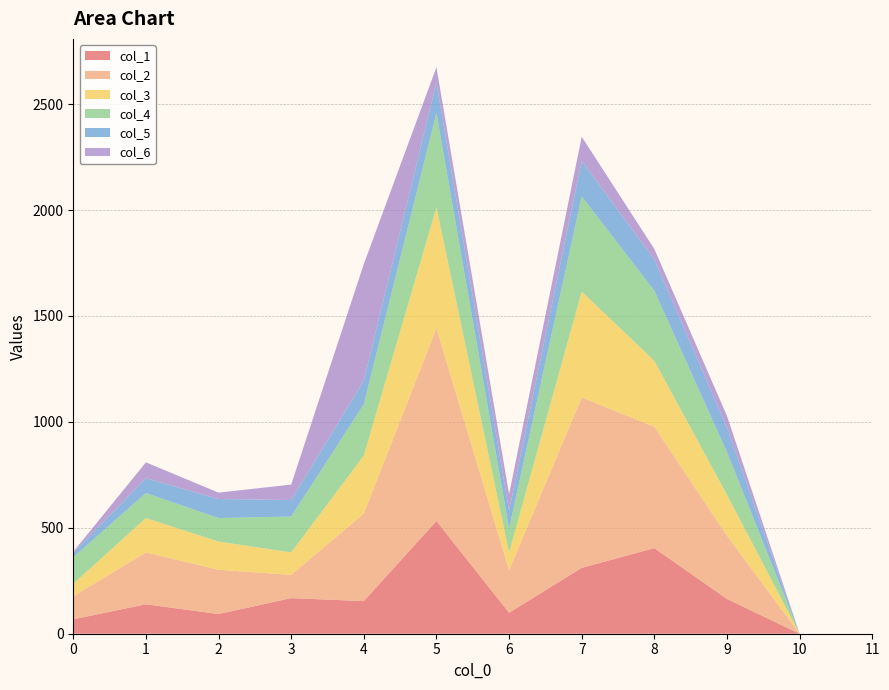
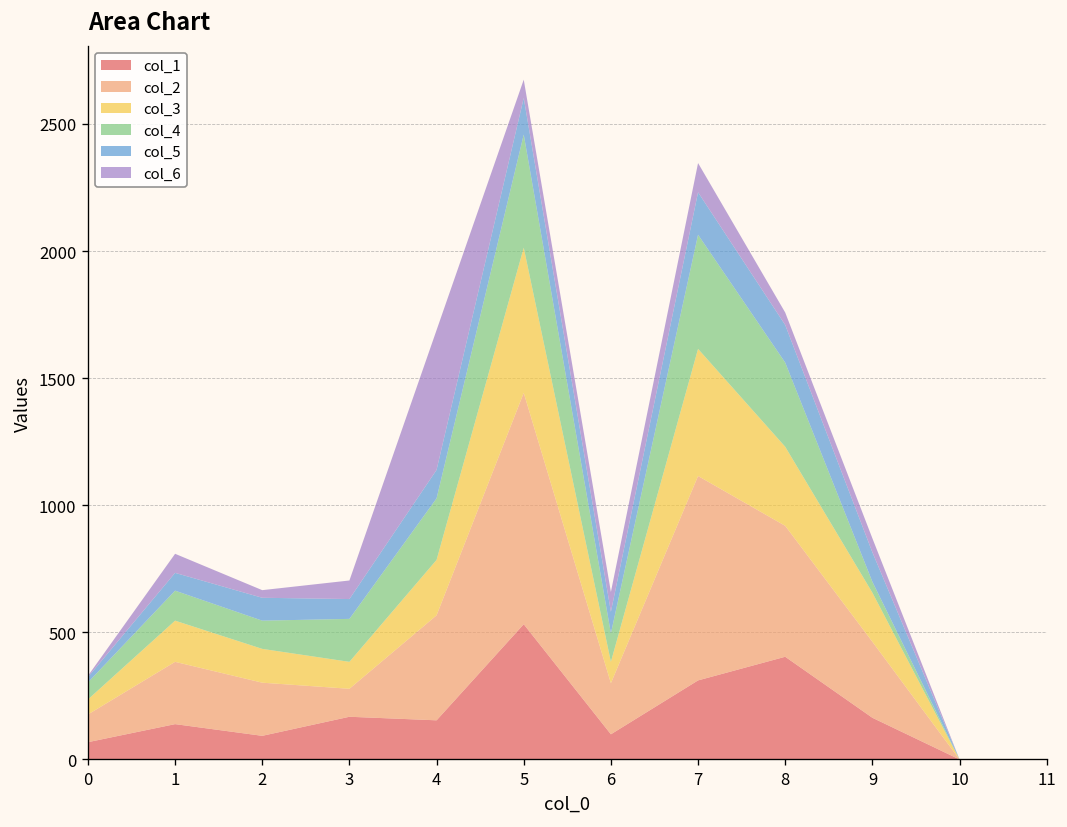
col_4, 0: 130 -> 70
col_3, 4: 270 -> 220
col_2, 8: 570 -> 520
col_4, 9: 200 -> 40
